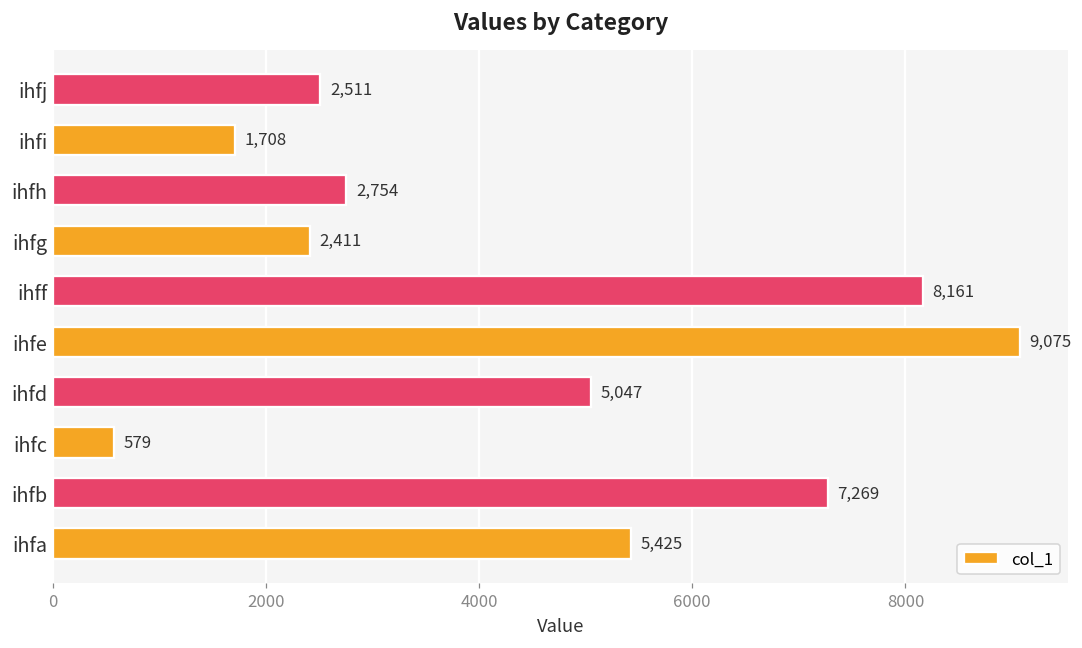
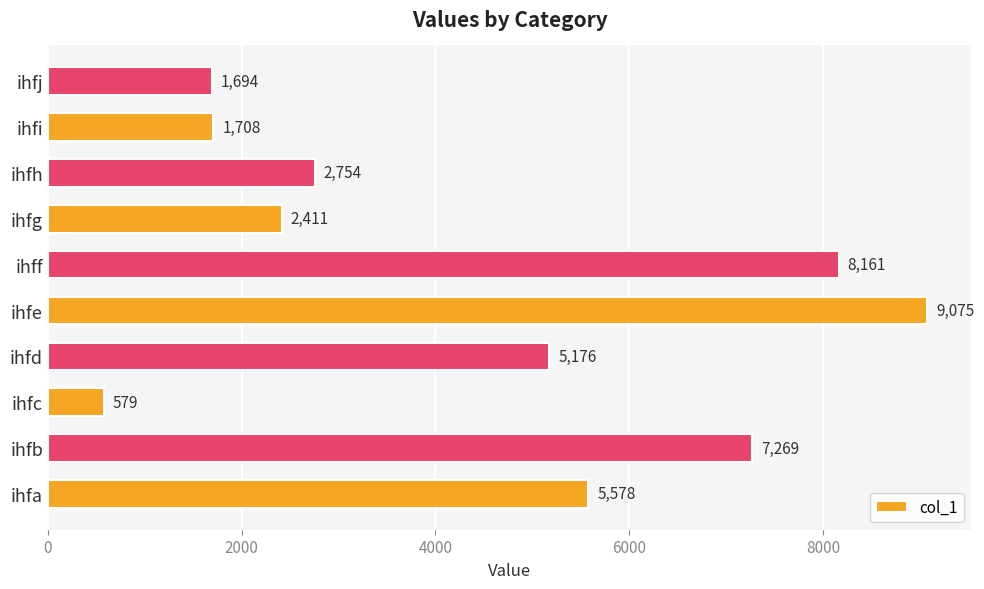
ihfj: 2,511 -> 1,694
ihfd: 5,047 -> 5,176
ihfa: 5,425 -> 5,578
